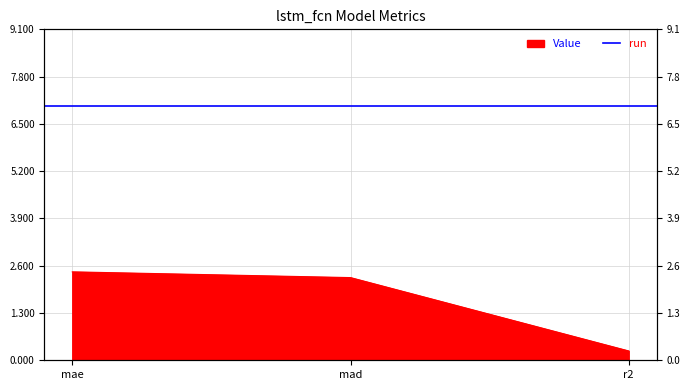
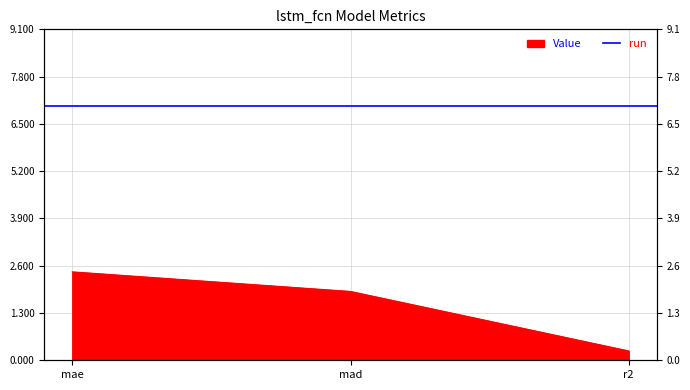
mad: 2.3 -> 1.9
